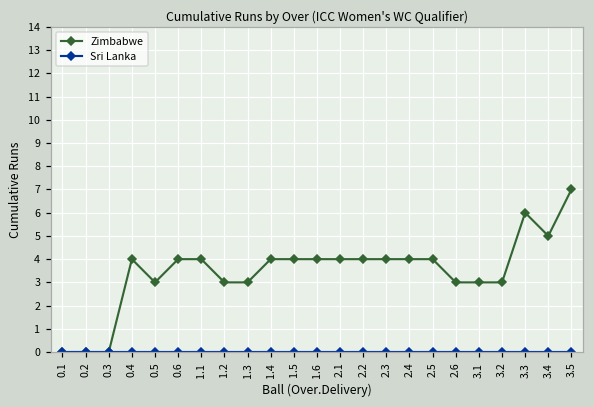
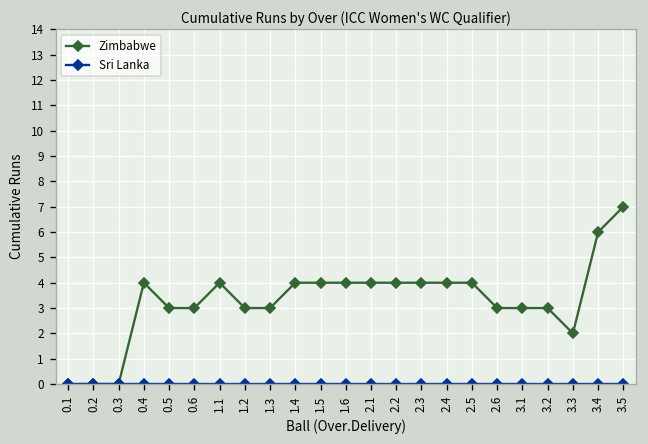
Zimbabwe, 0.6: 4 -> 3
Zimbabwe, 3.3: 6 -> 2
Zimbabwe, 3.4: 5 -> 6
